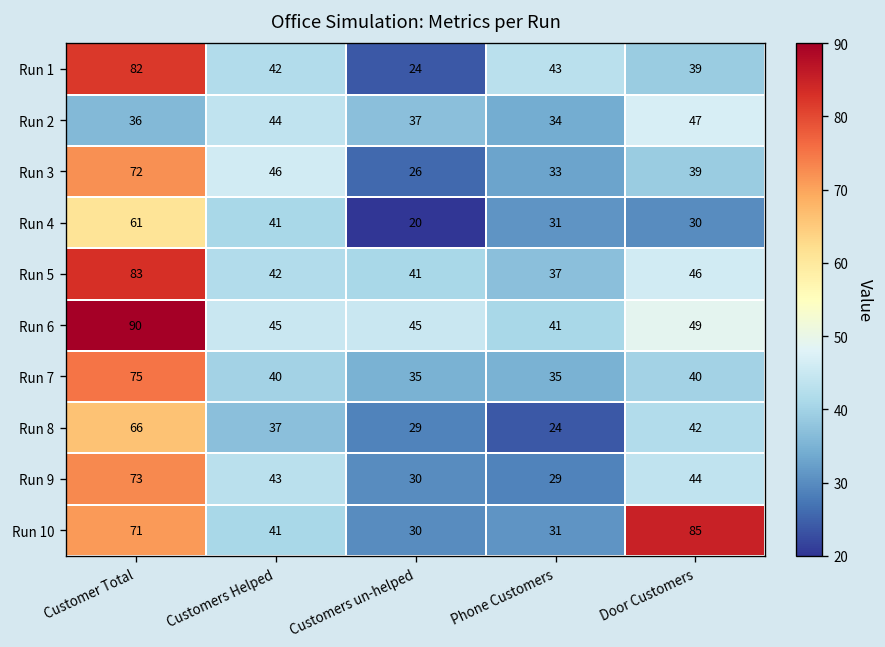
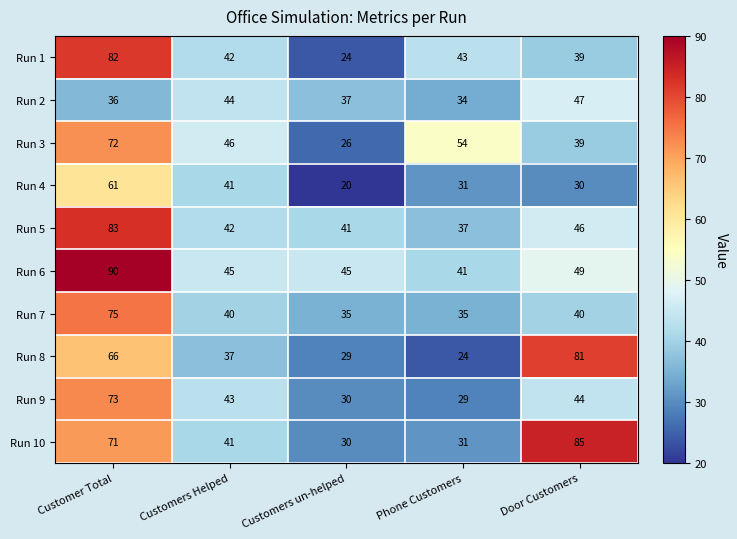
Run 3, Phone Customers: 33 -> 54
Run 8, Door Customers: 42 -> 81
